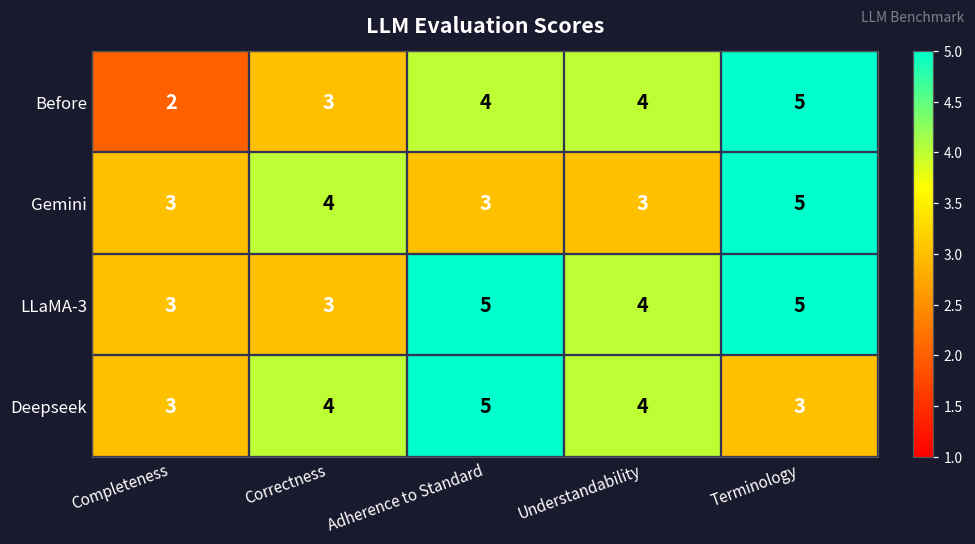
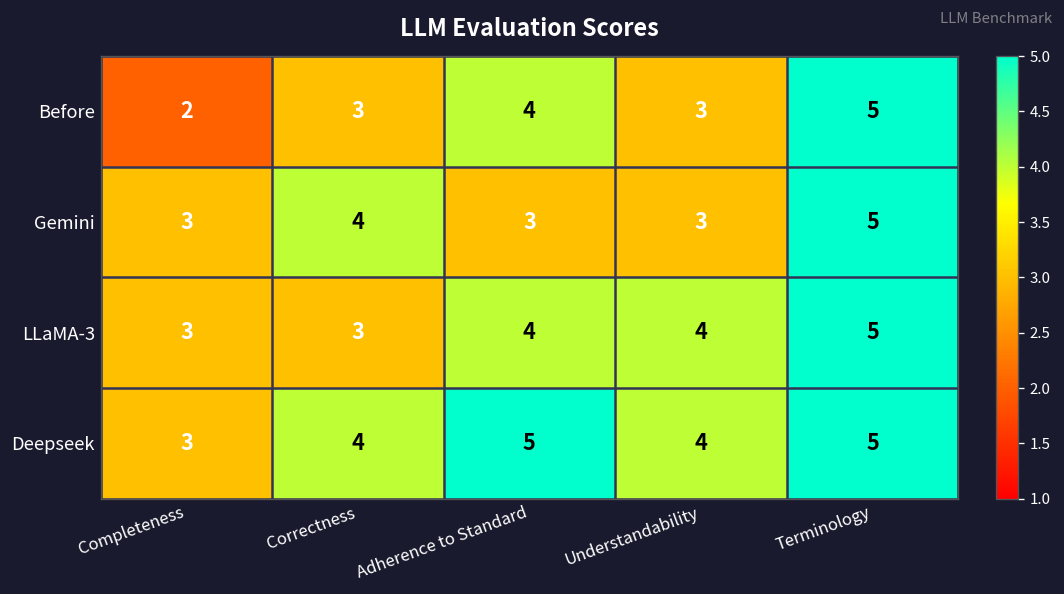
Before, Understandability: 4 -> 3
LLaMA-3, Adherence to Standard: 5 -> 4
Deepseek, Terminology: 3 -> 5
